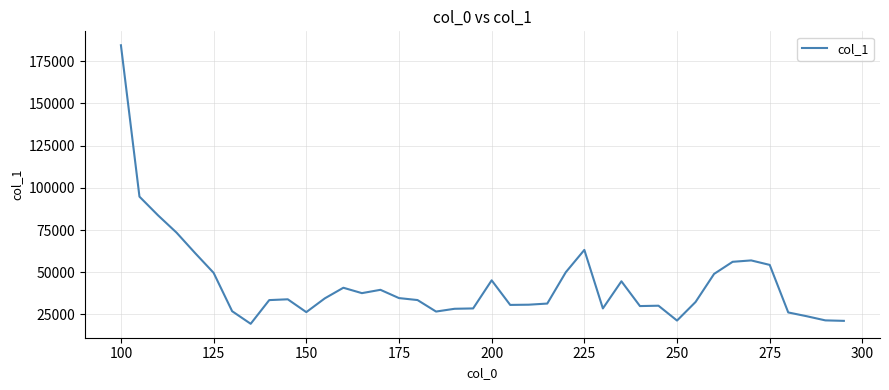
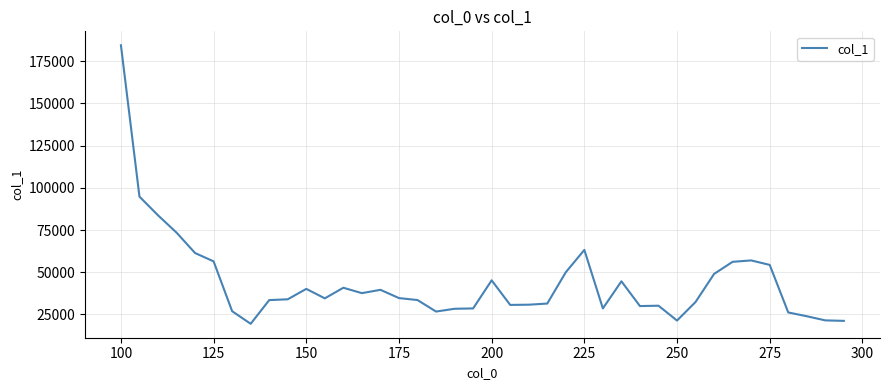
125: 50000 -> 56000
150: 26000 -> 40000
